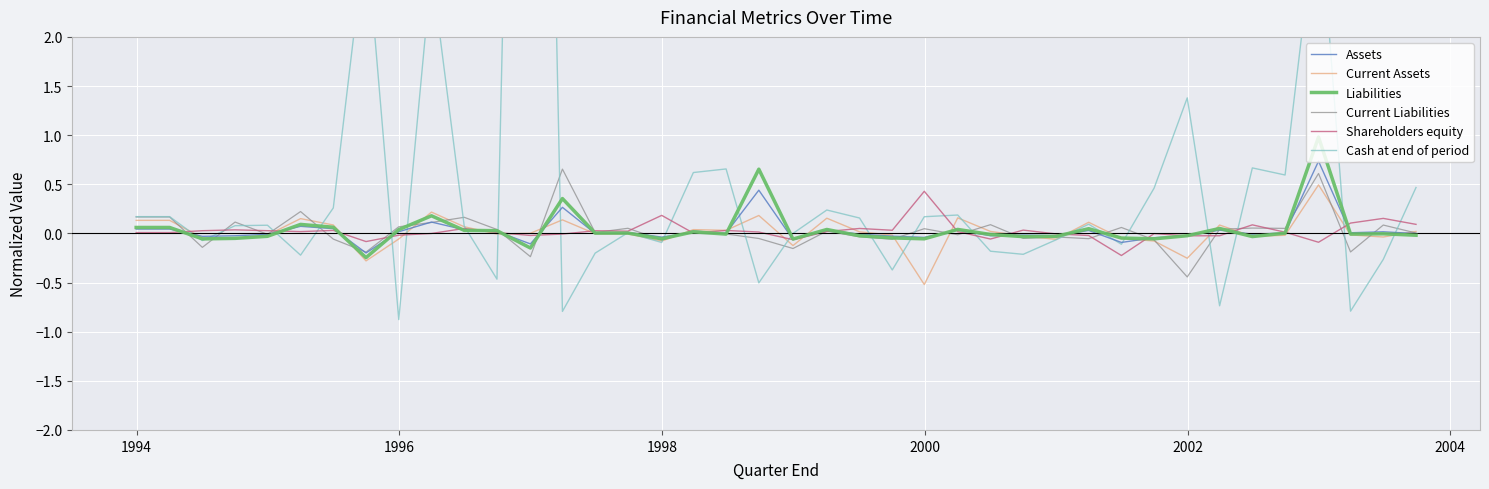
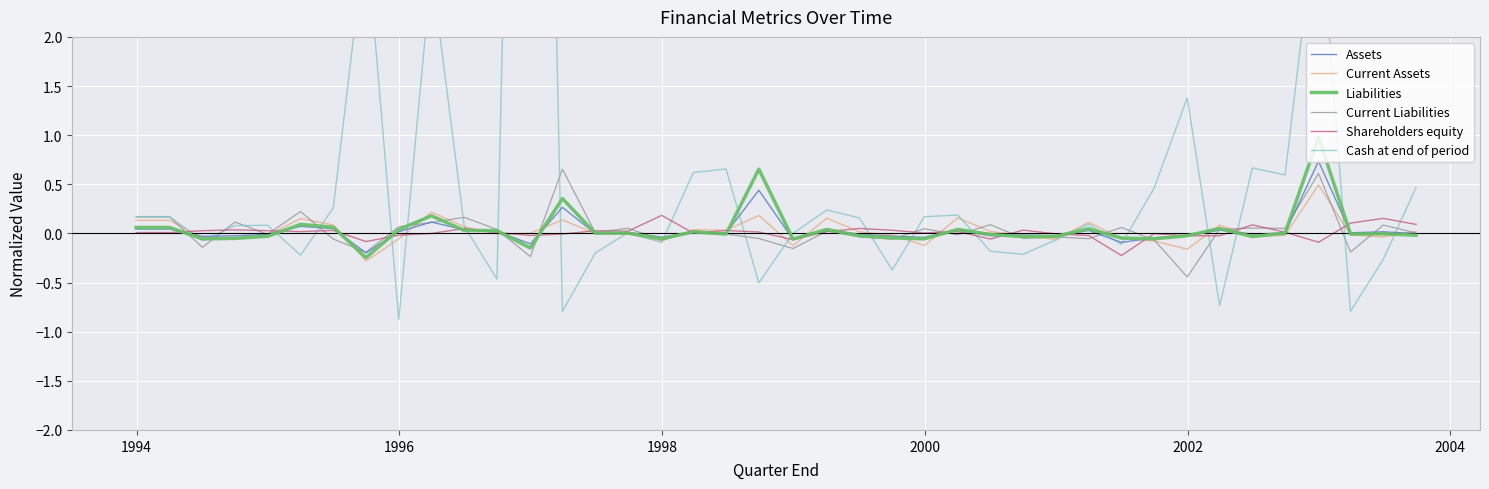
Current Assets, 2000: -0.5 -> -0.1
Shareholders equity, 2000: 0.4 -> 0.0
Current Assets, 2002: -0.3 -> -0.2
